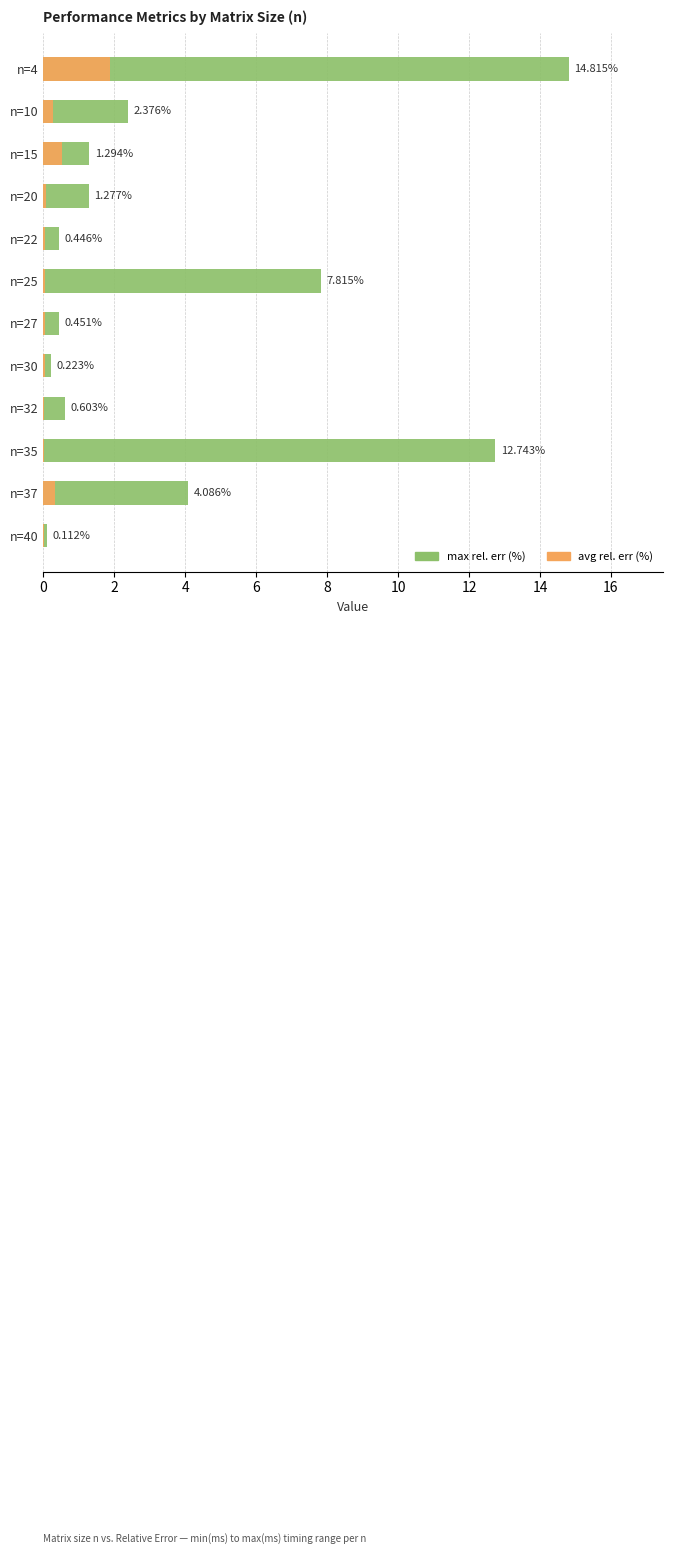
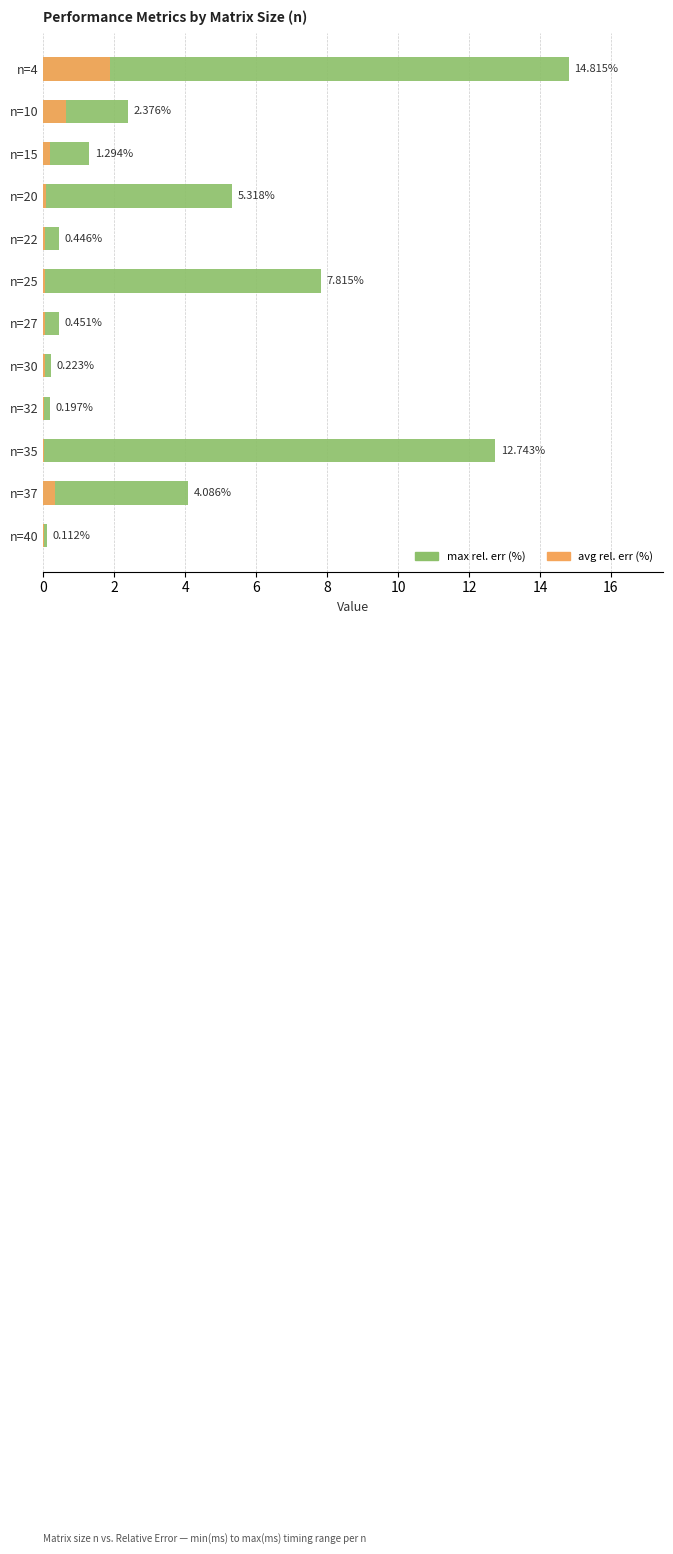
avg rel. err (%), n=10: 0.3 -> 0.6
avg rel. err (%), n=15: 0.5 -> 0.2
max rel. err (%), n=20: 1.277% -> 5.318%
max rel. err (%), n=32: 0.603% -> 0.197%
